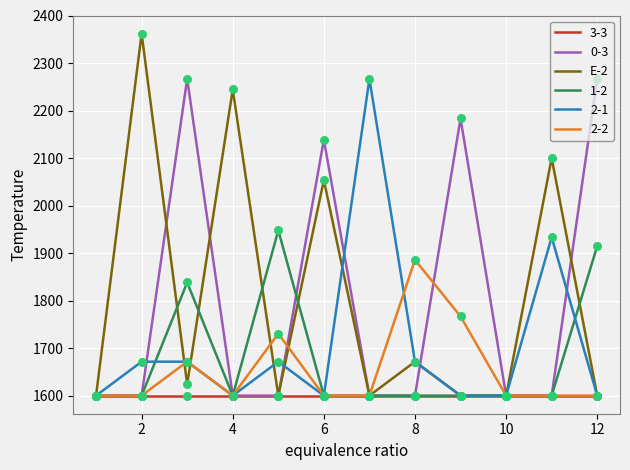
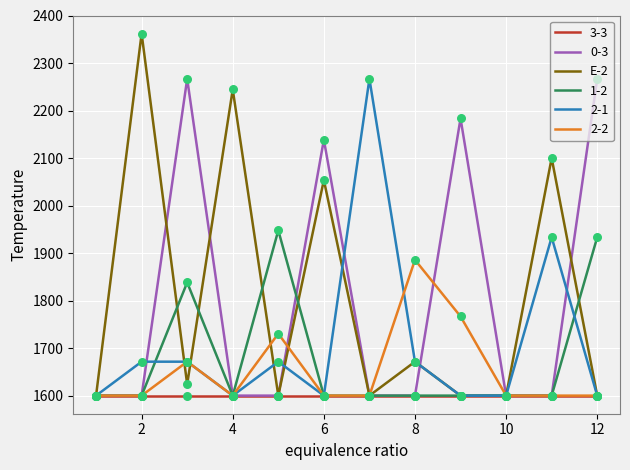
1-2, 12: 1910 -> 1930
